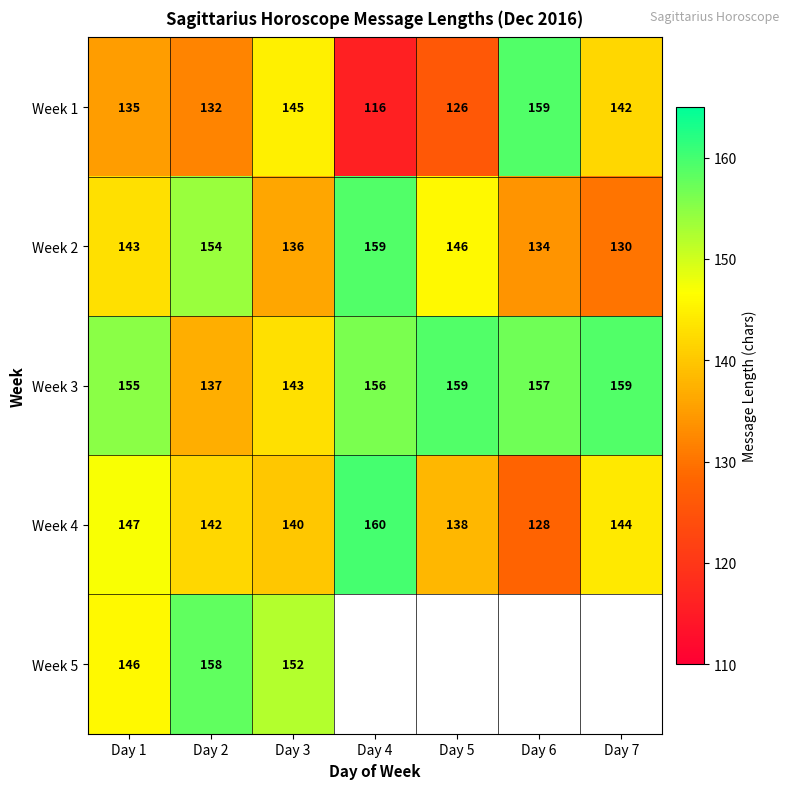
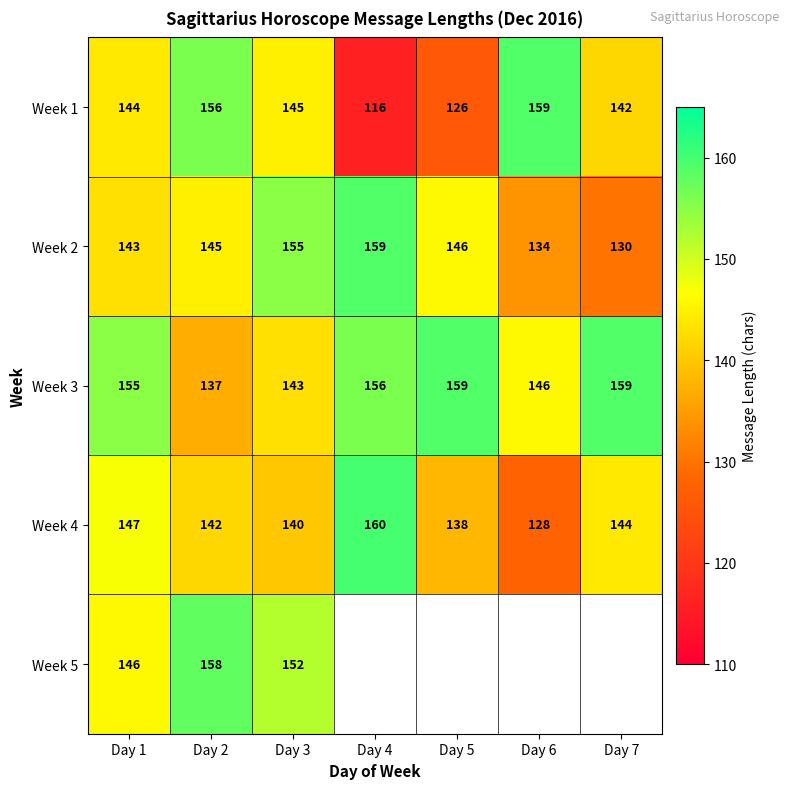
Week 1, Day 1: 135 -> 144
Week 1, Day 2: 132 -> 156
Week 2, Day 2: 154 -> 145
Week 2, Day 3: 136 -> 155
Week 3, Day 6: 157 -> 146
